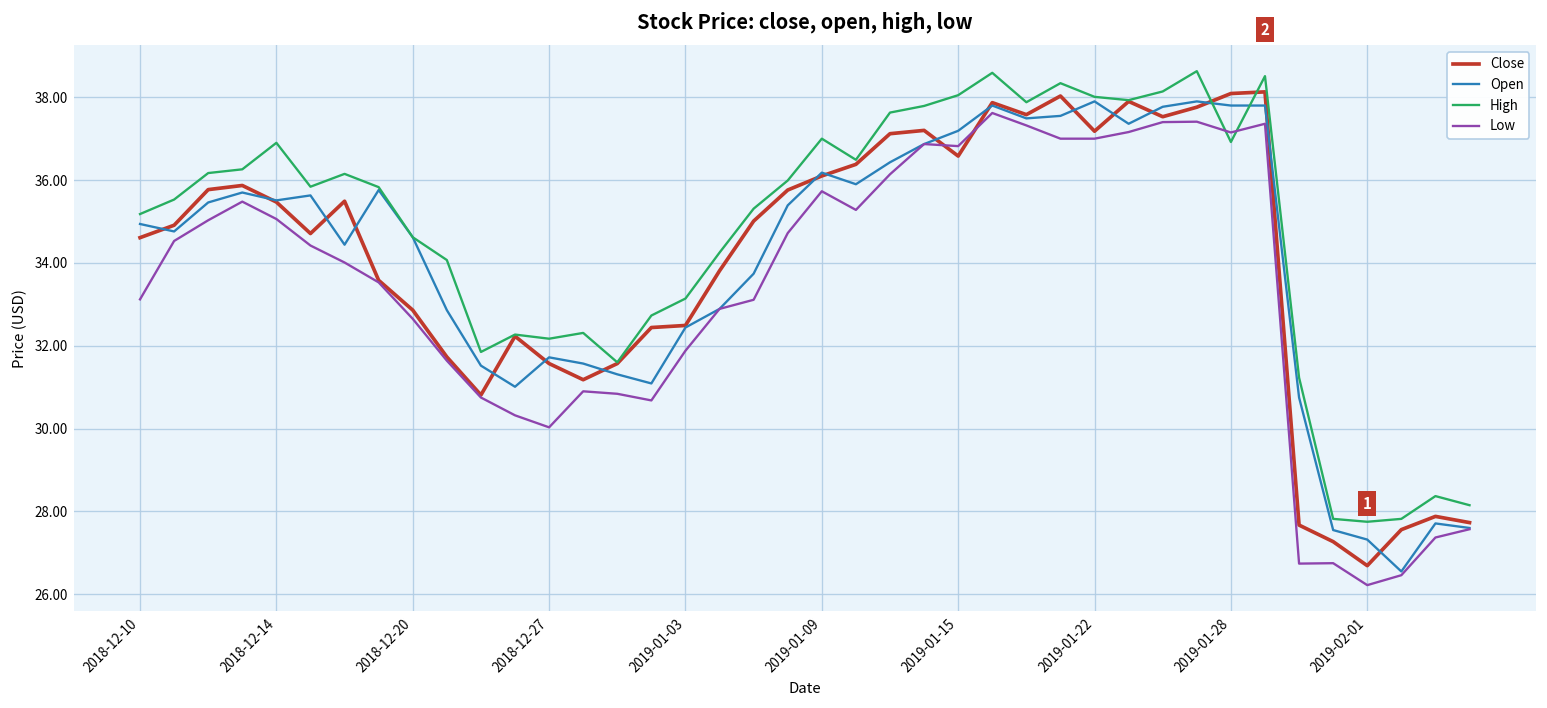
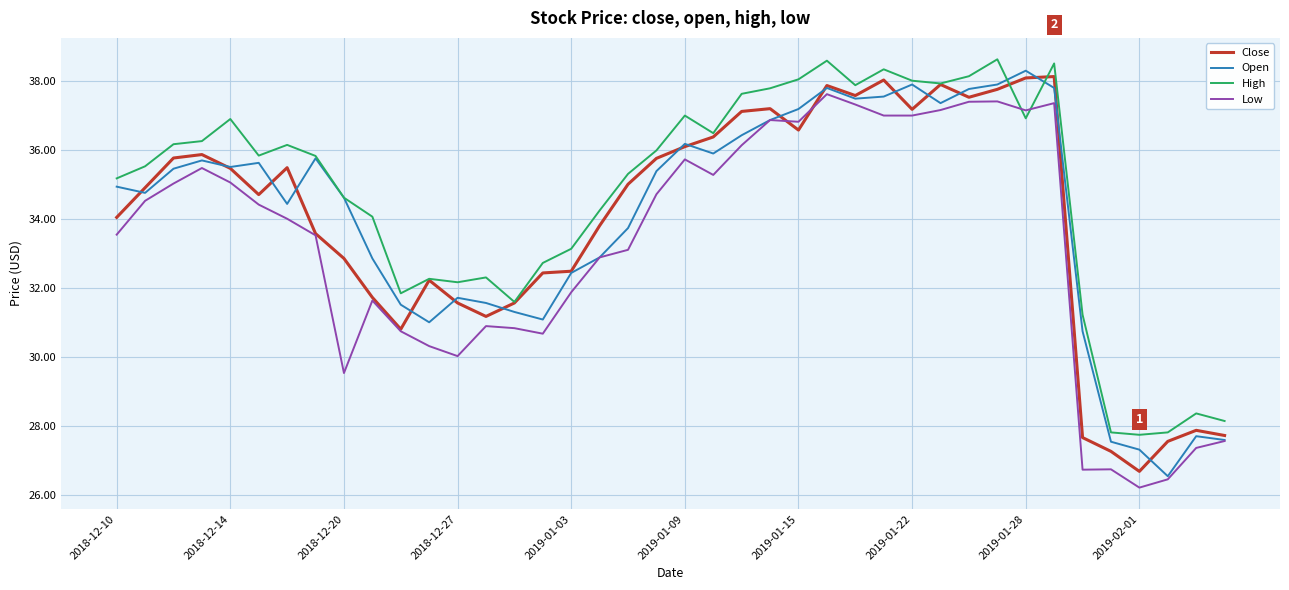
Close, 2018-12-10: 34.6 -> 34.1
Low, 2018-12-10: 33.1 -> 33.6
Low, 2018-12-20: 32.7 -> 29.5
Open, 2019-01-28: 37.8 -> 38.3
